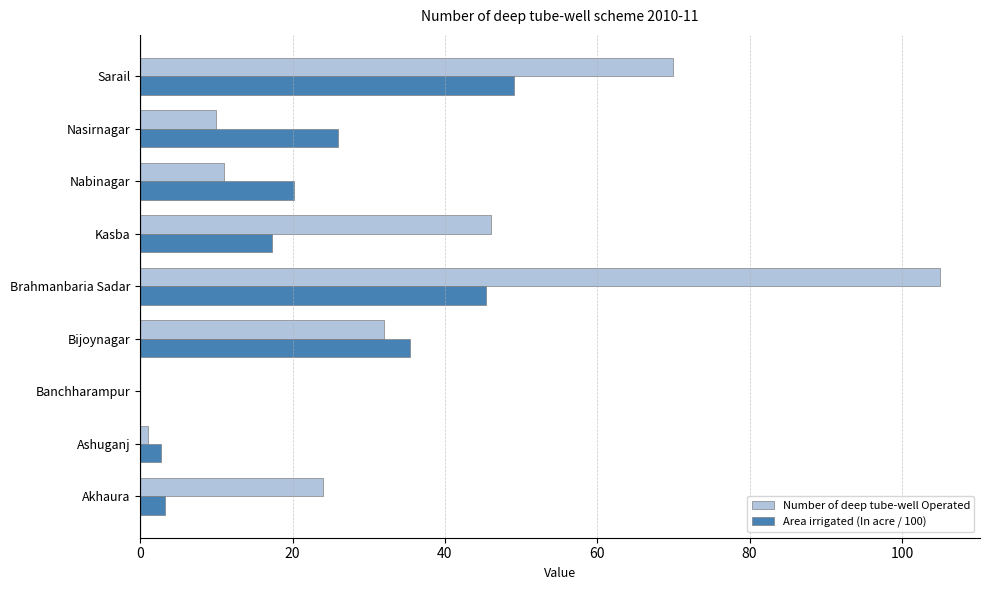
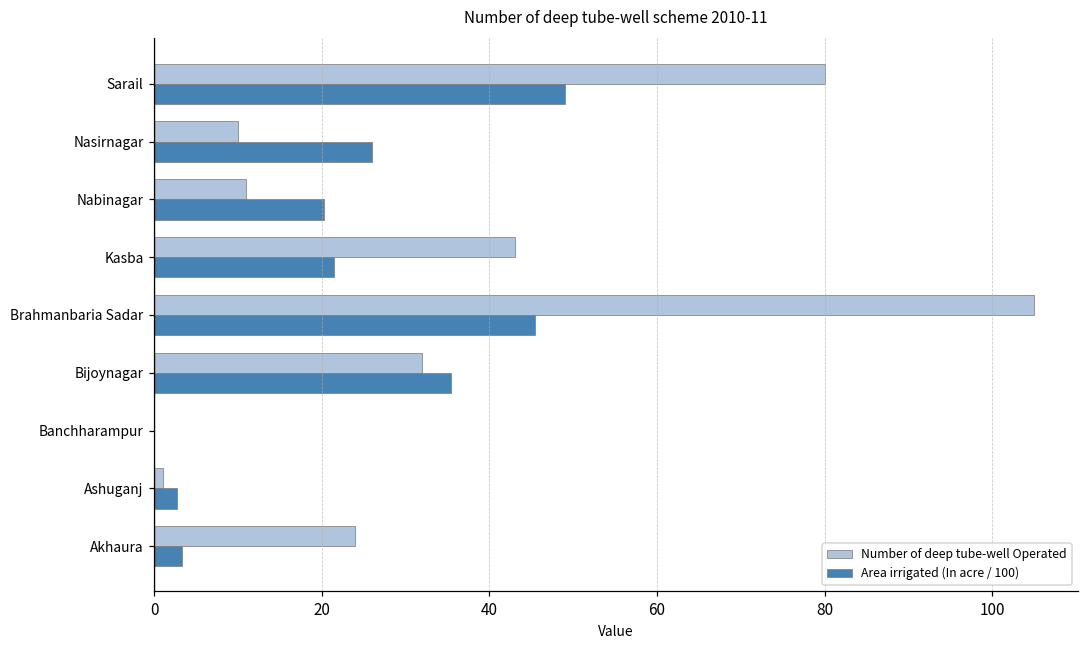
Number of deep tube-well Operated, Sarail: 70 -> 80
Number of deep tube-well Operated, Kasba: 46 -> 43
Area irrigated (In acre / 100), Kasba: 17 -> 22
